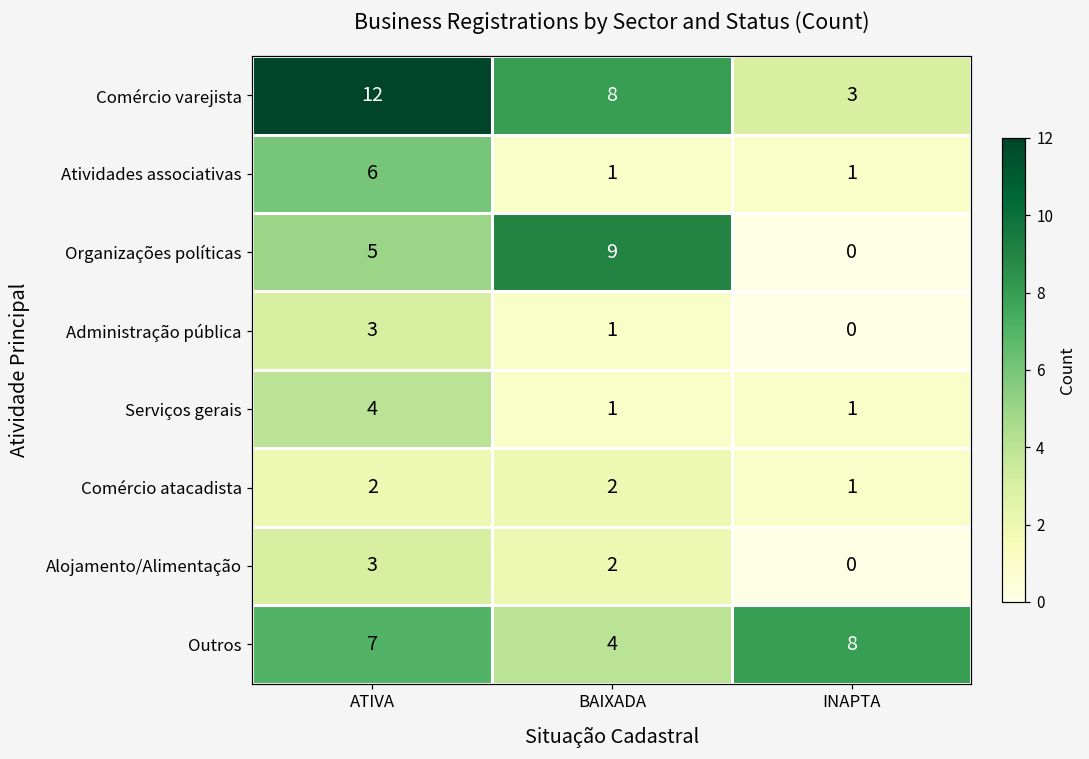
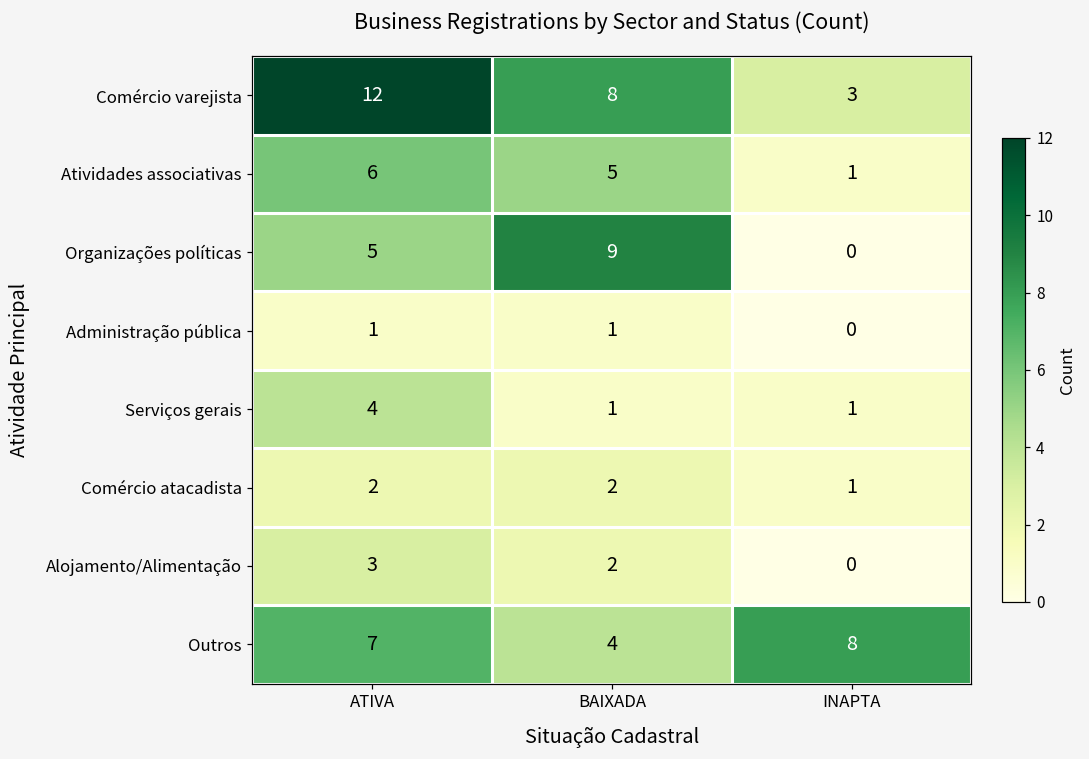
Atividades associativas, BAIXADA: 1 -> 5
Administração pública, ATIVA: 3 -> 1
